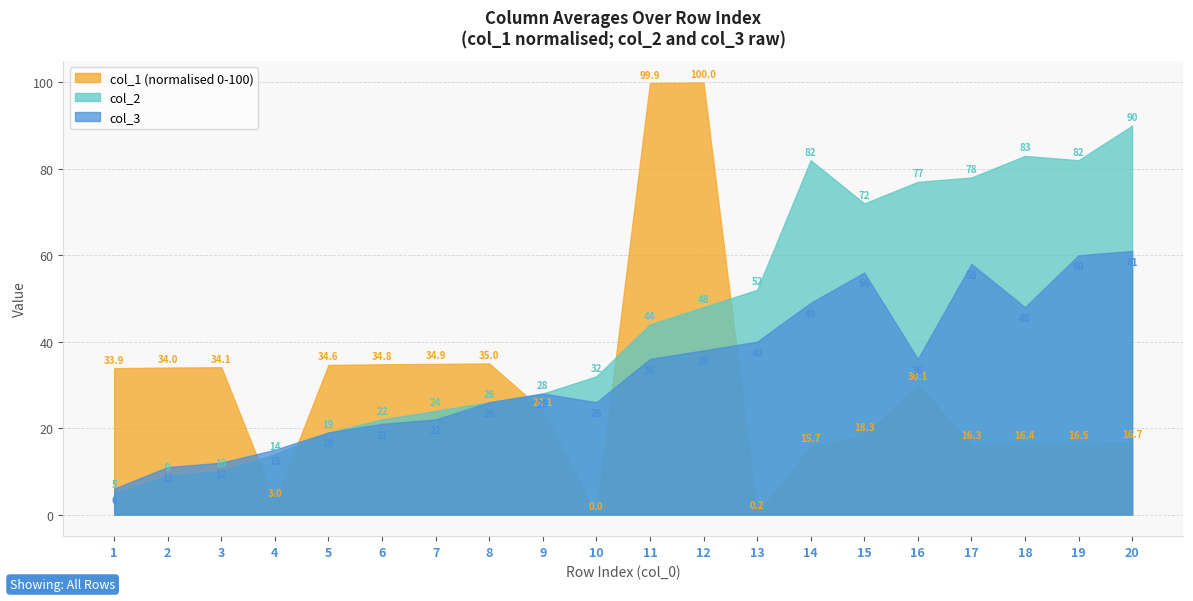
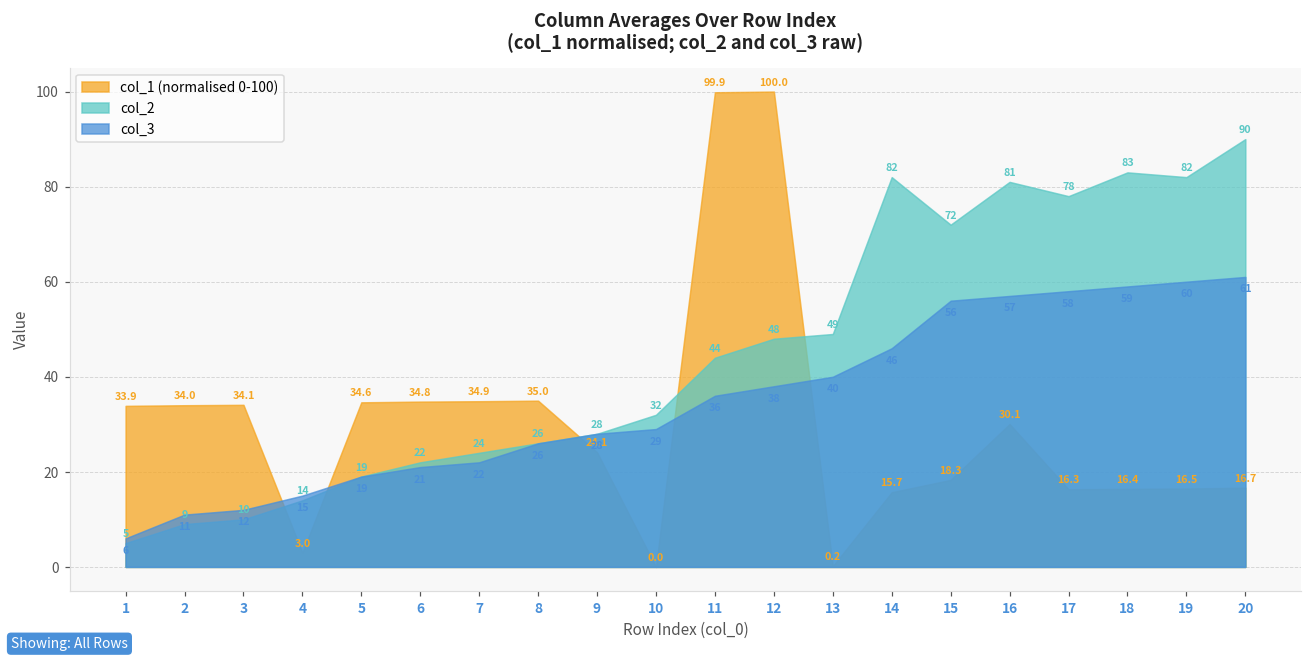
col_3, 10: 26 -> 29
col_2, 13: 52 -> 49
col_3, 14: 49 -> 46
col_2, 16: 77 -> 81
col_3, 16: 36 -> 57
col_3, 18: 48 -> 59
